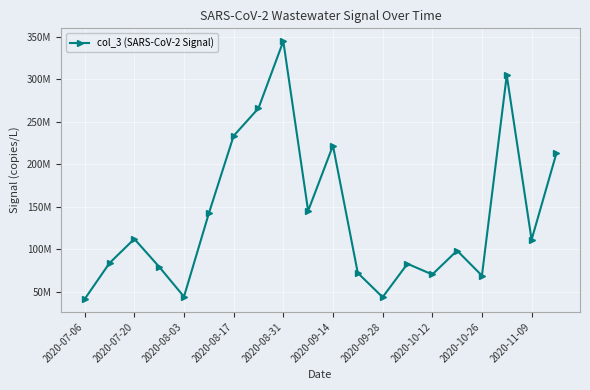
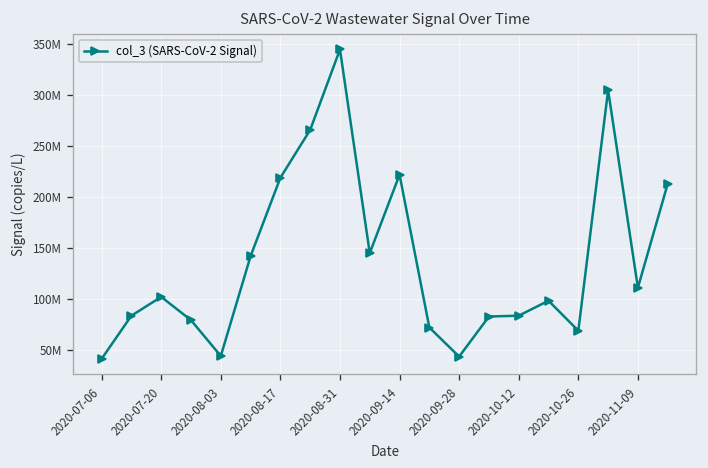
2020-07-20: 110000000 -> 100000000
2020-08-17: 230000000 -> 220000000
2020-10-12: 70000000 -> 80000000
